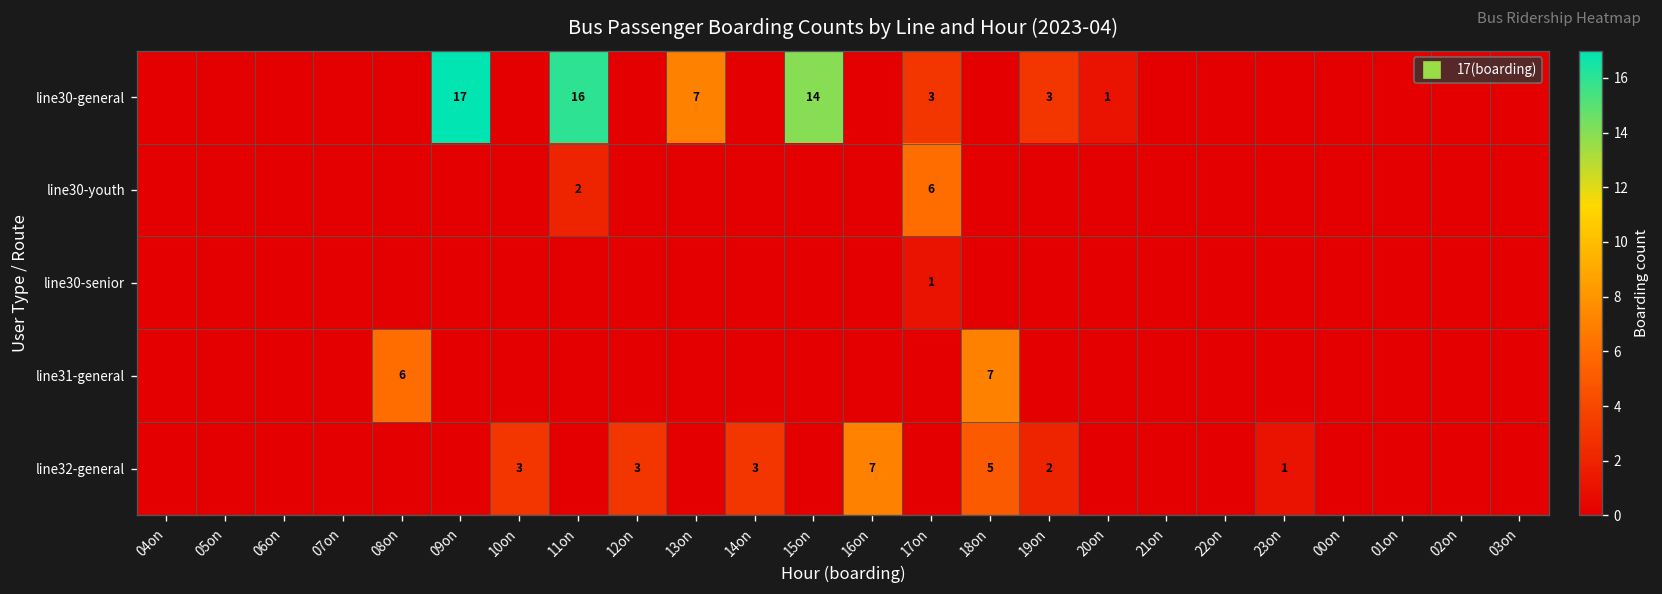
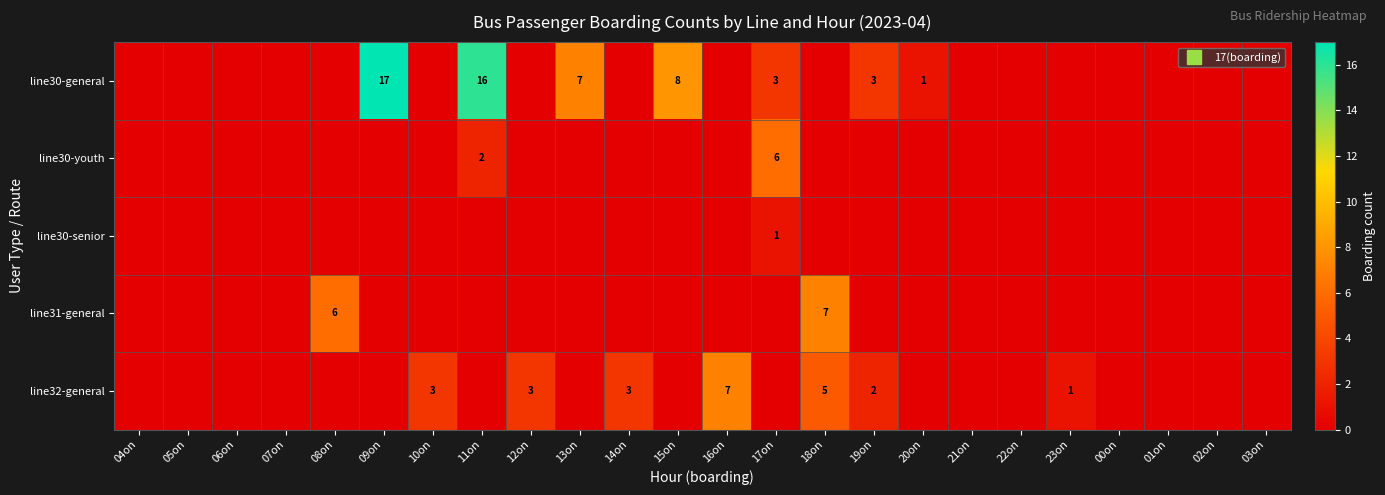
line30-general, 15on: 14 -> 8
